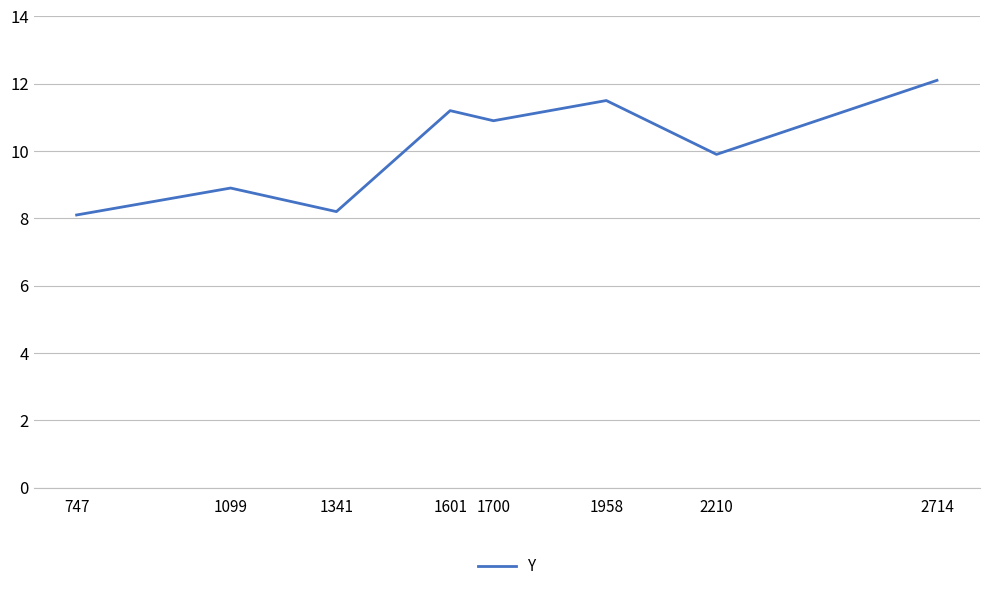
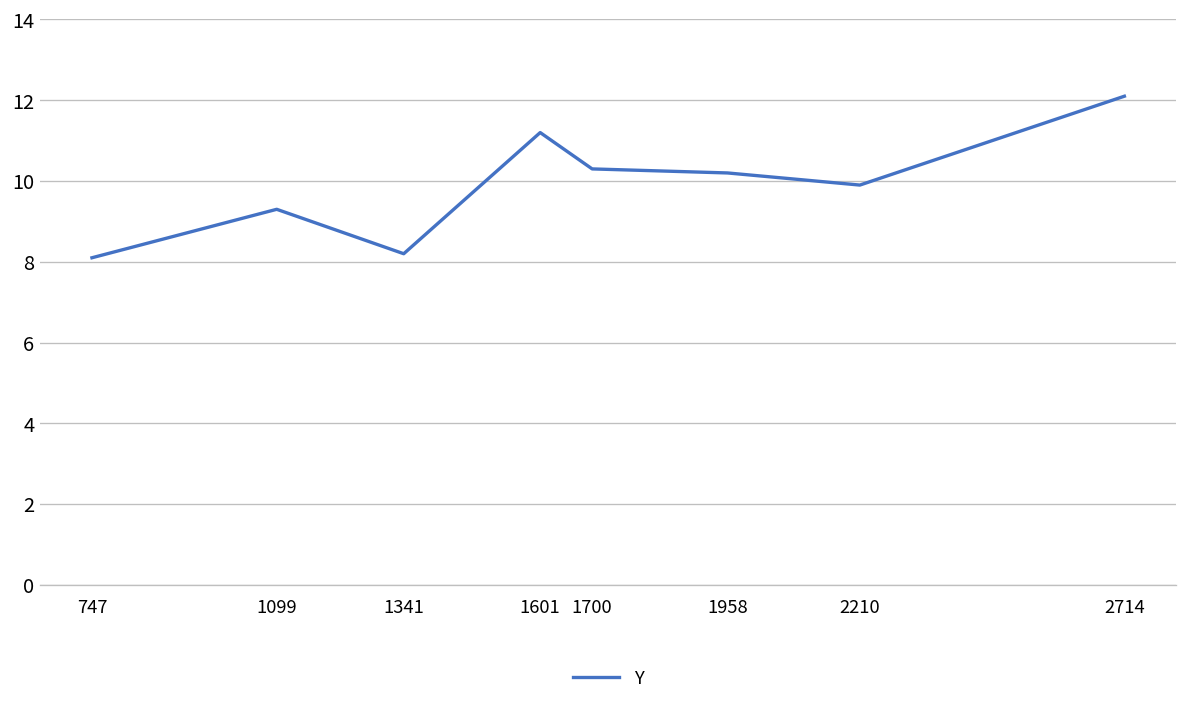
1099: 8.9 -> 9.3
1700: 10.9 -> 10.3
1958: 11.5 -> 10.2
